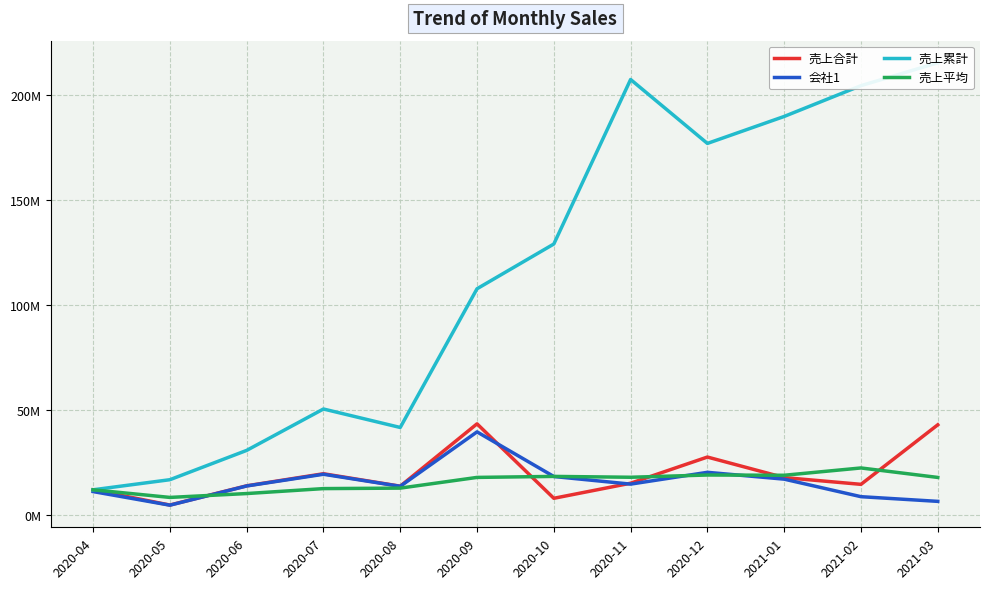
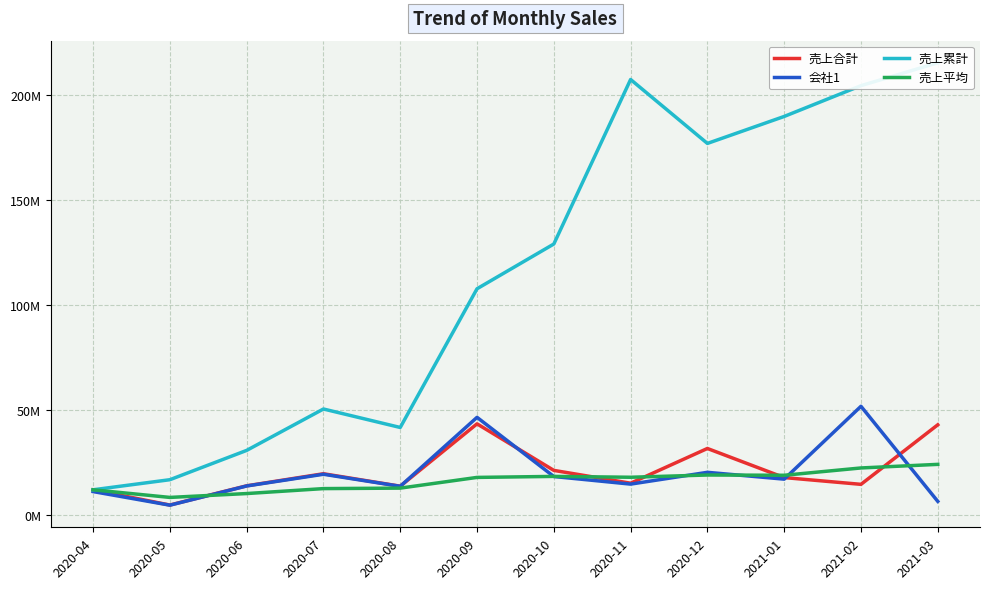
会社1, 2020-09: 40000000 -> 46000000
売上合計, 2020-10: 8000000 -> 21000000
売上合計, 2020-12: 28000000 -> 32000000
会社1, 2021-02: 9000000 -> 52000000
売上平均, 2021-03: 18000000 -> 24000000
